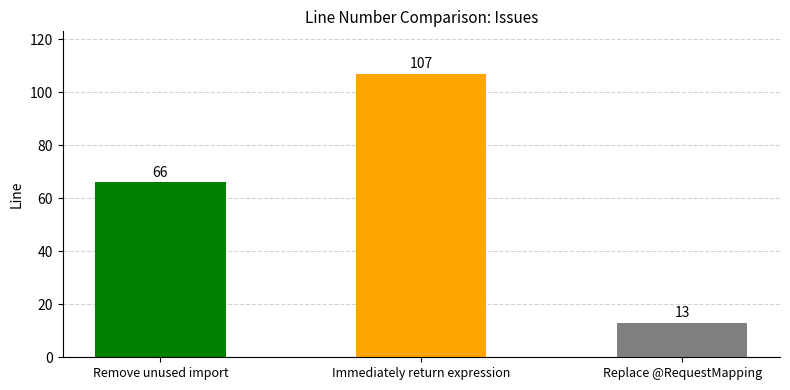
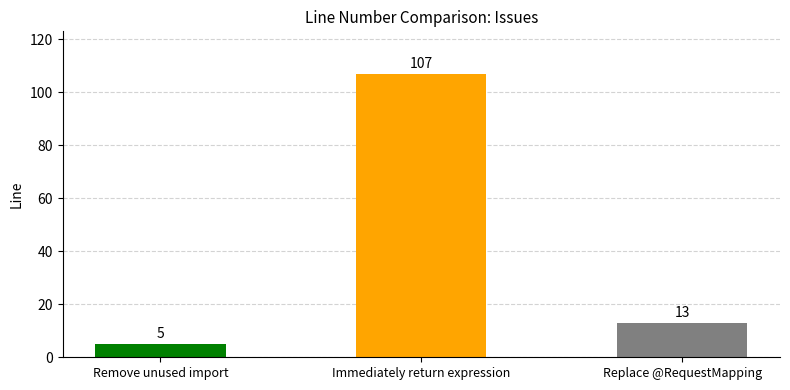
Remove unused import: 66 -> 5
